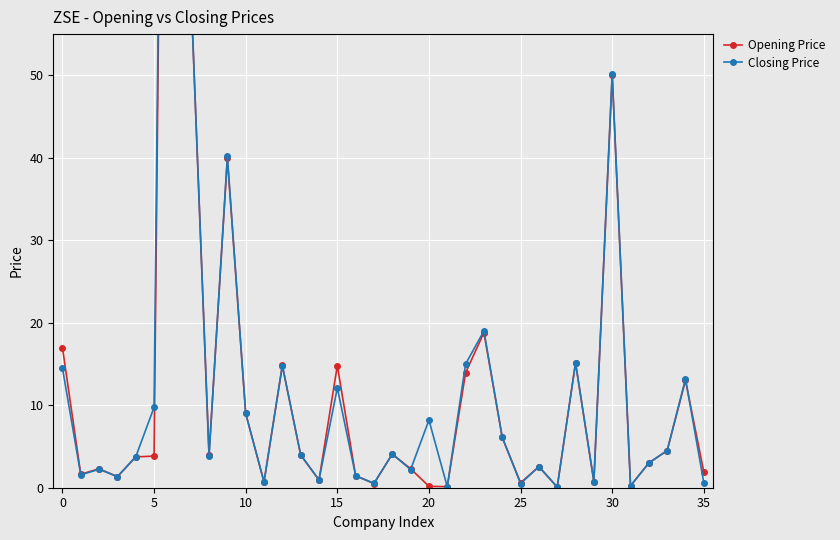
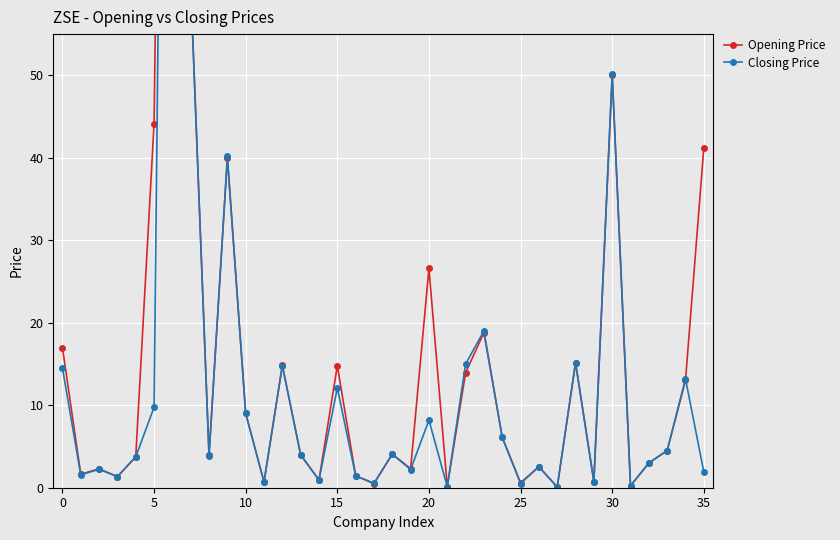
Opening Price, 5: 4 -> 44
Opening Price, 20: 0 -> 27
Opening Price, 35: 2 -> 41
Closing Price, 35: 1 -> 2
